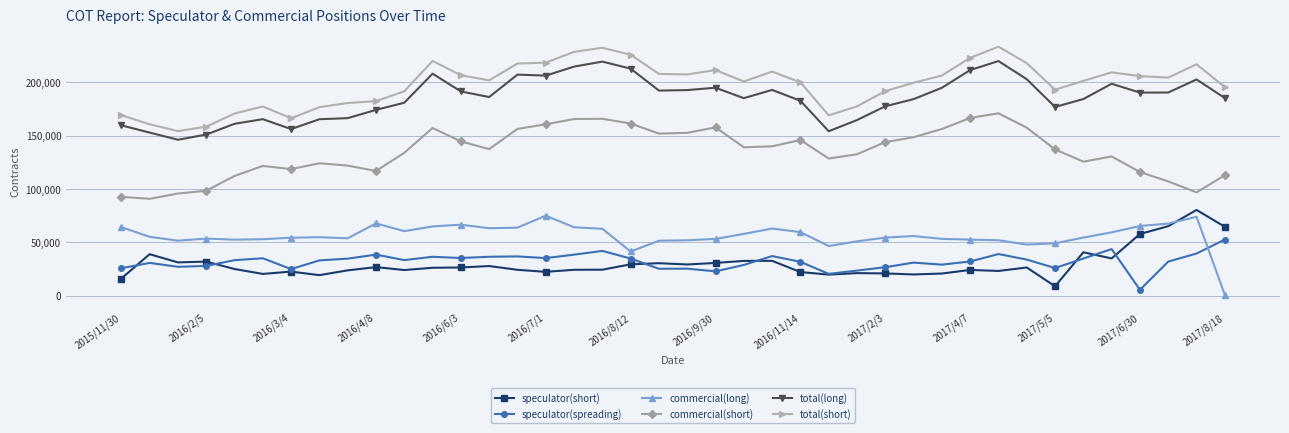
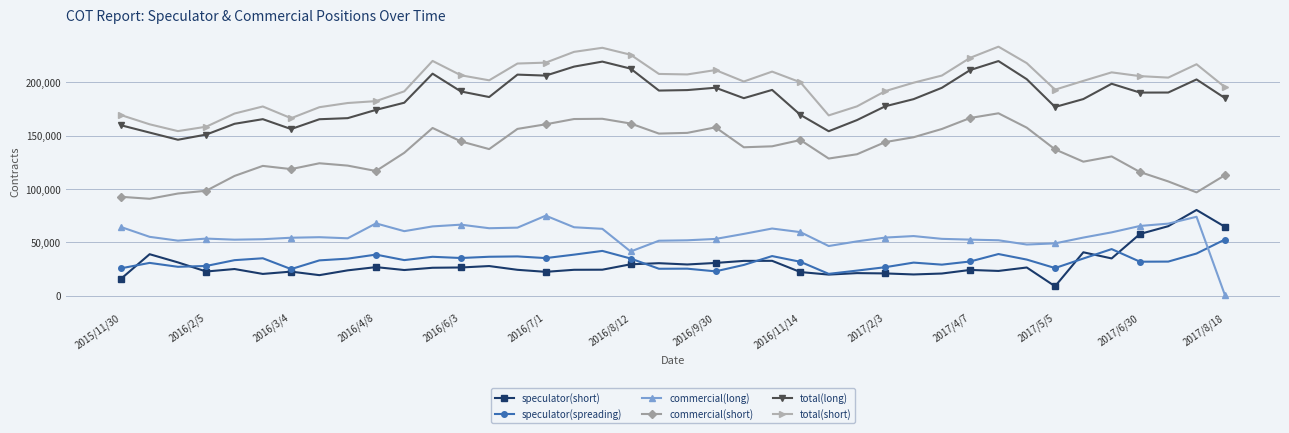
speculator(short), 2016/2/5: 32,000 -> 23,000
total(long), 2016/11/14: 183,000 -> 169,000
speculator(spreading), 2017/6/30: 6,000 -> 32,000
